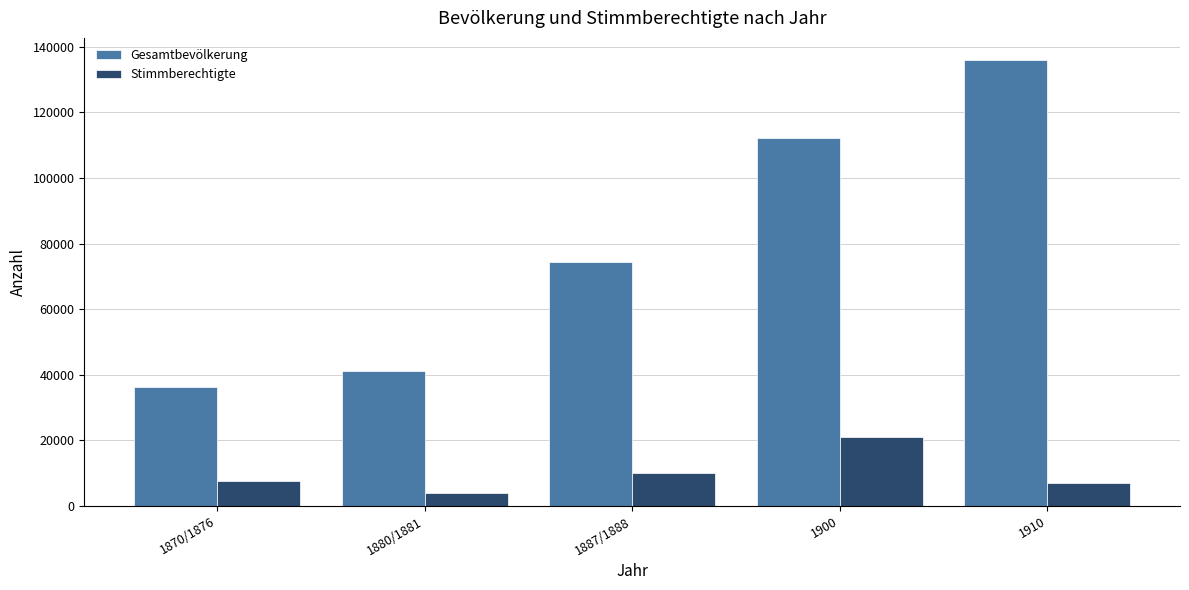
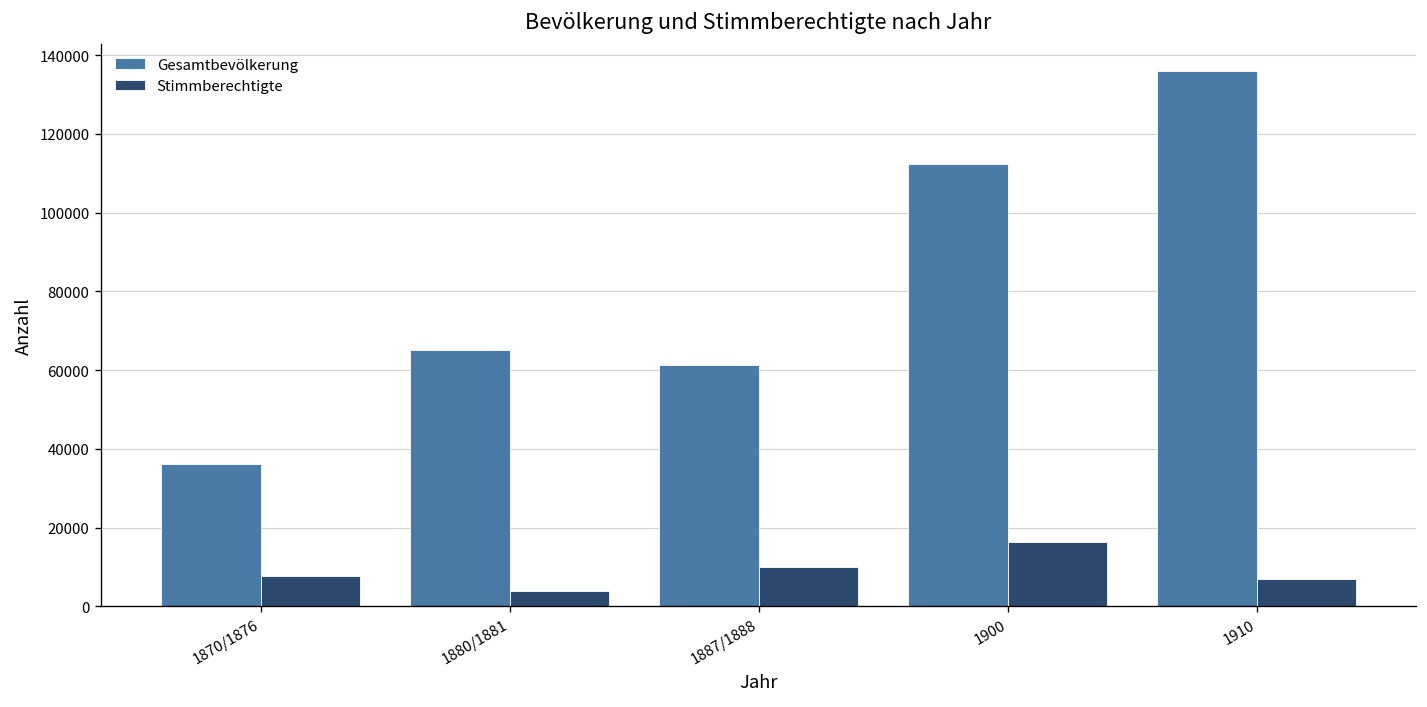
Gesamtbevölkerung, 1880/1881: 41000 -> 65000
Gesamtbevölkerung, 1887/1888: 74000 -> 61000
Stimmberechtigte, 1900: 21000 -> 16000
